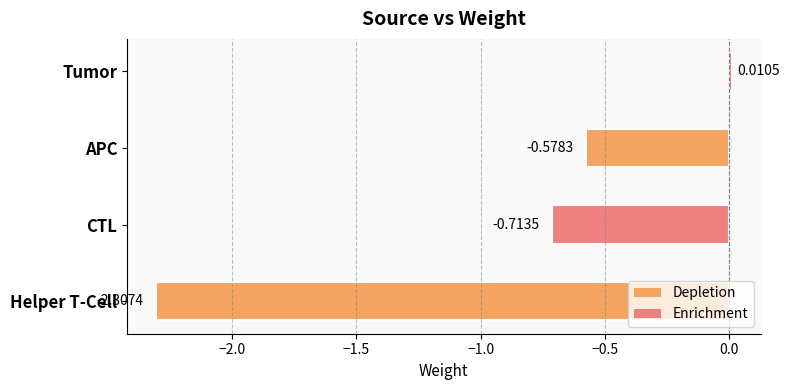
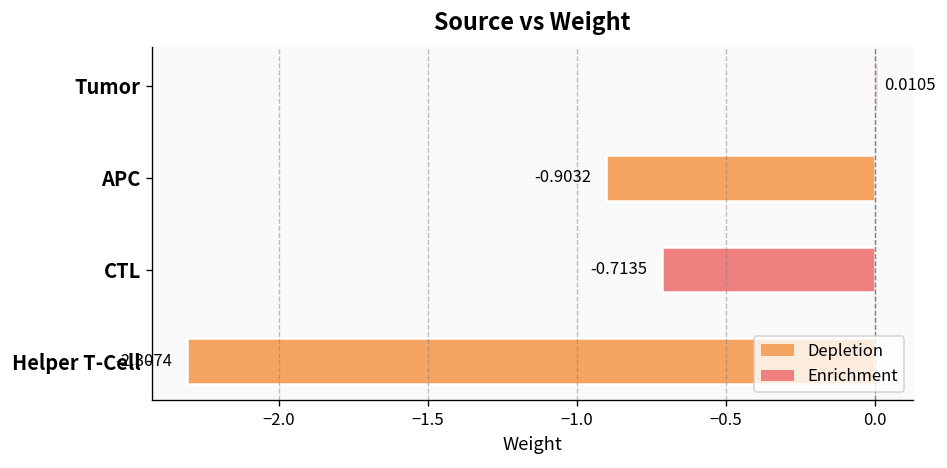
APC: -0.5783 -> -0.9032
